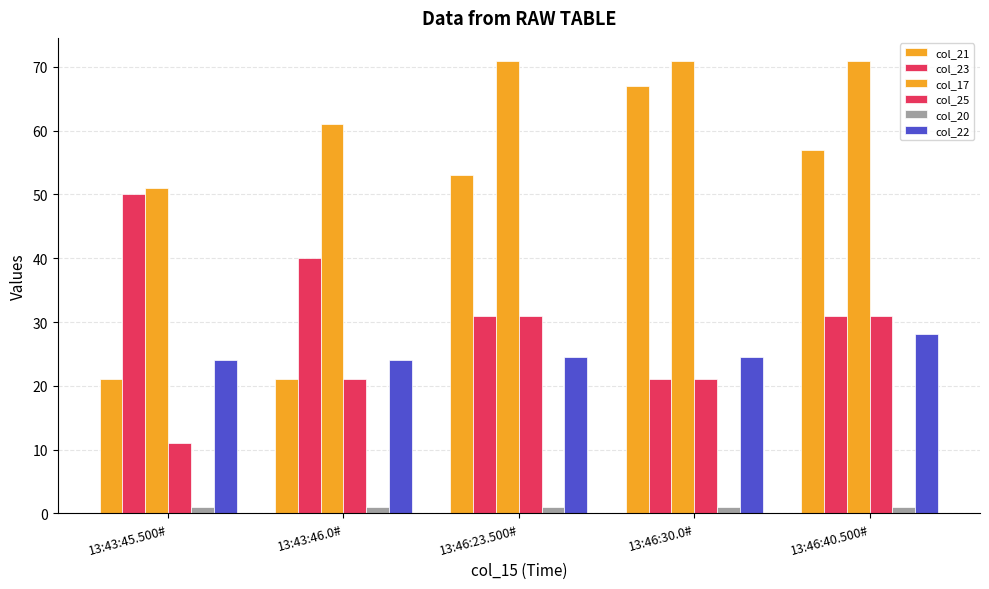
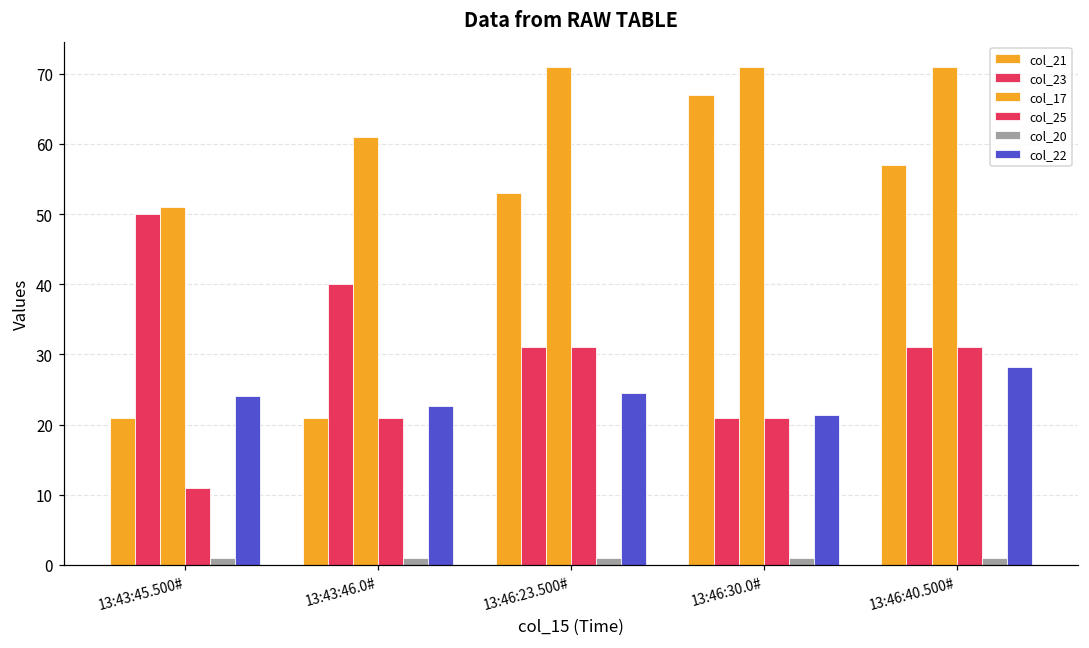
col_22, 13:43:46.0#: 24 -> 23
col_22, 13:46:30.0#: 25 -> 21
